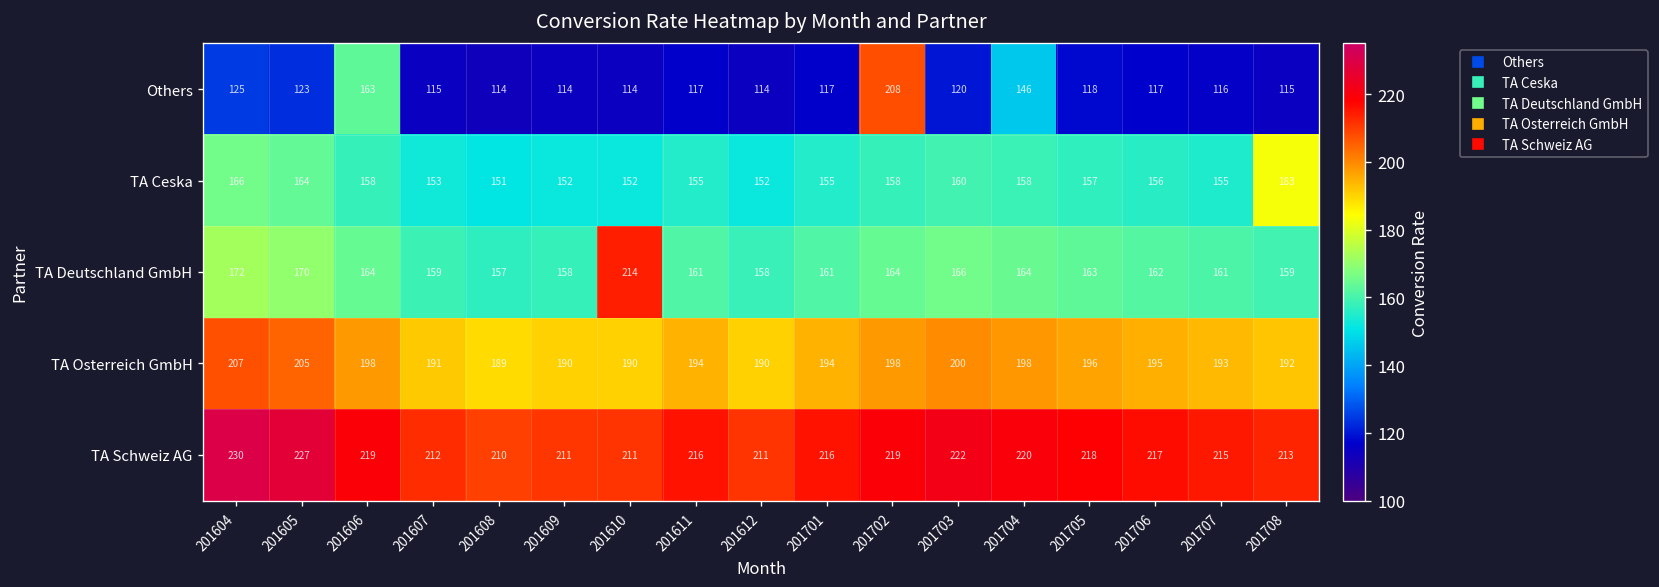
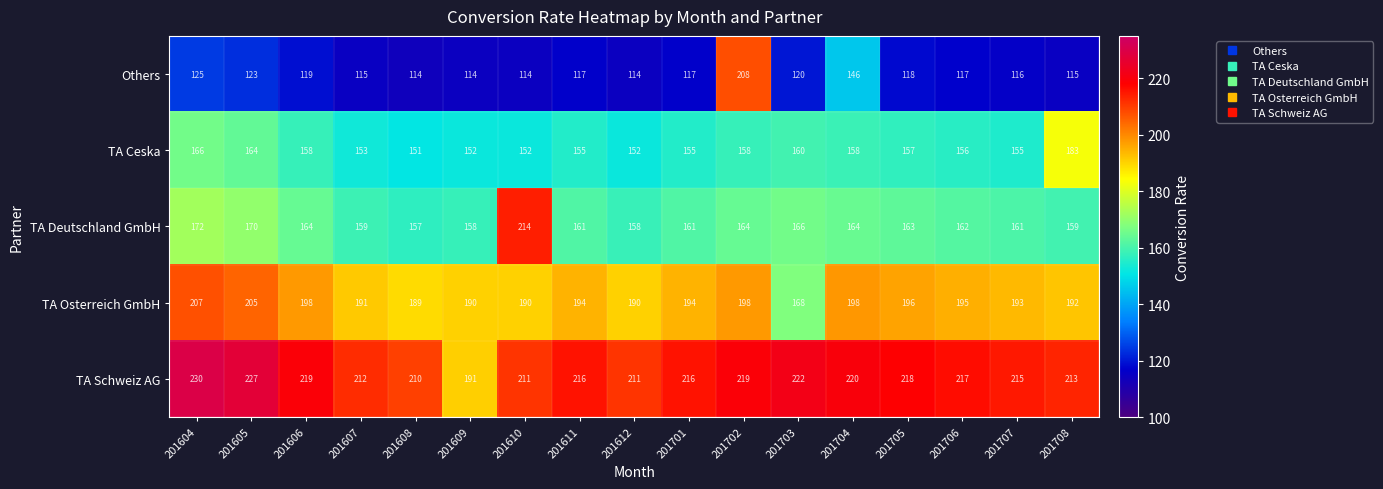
Others, 201606: 163 -> 119
TA Osterreich GmbH, 201703: 200 -> 168
TA Schweiz AG, 201609: 211 -> 191
